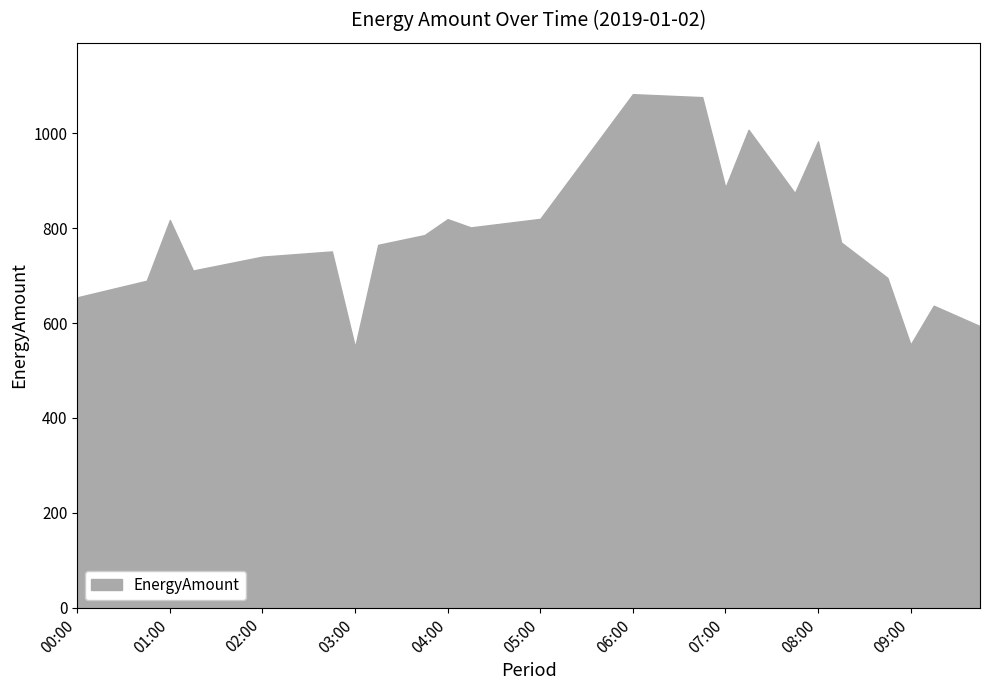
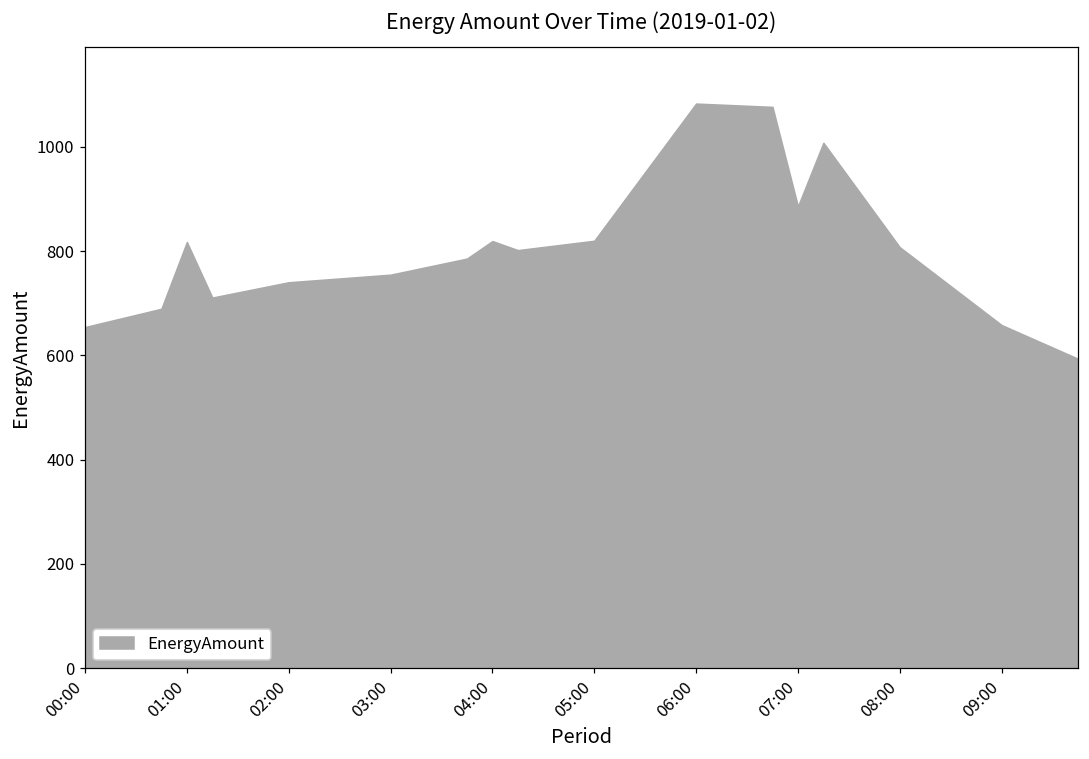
03:00: 550 -> 750
08:00: 980 -> 810
09:00: 550 -> 660
